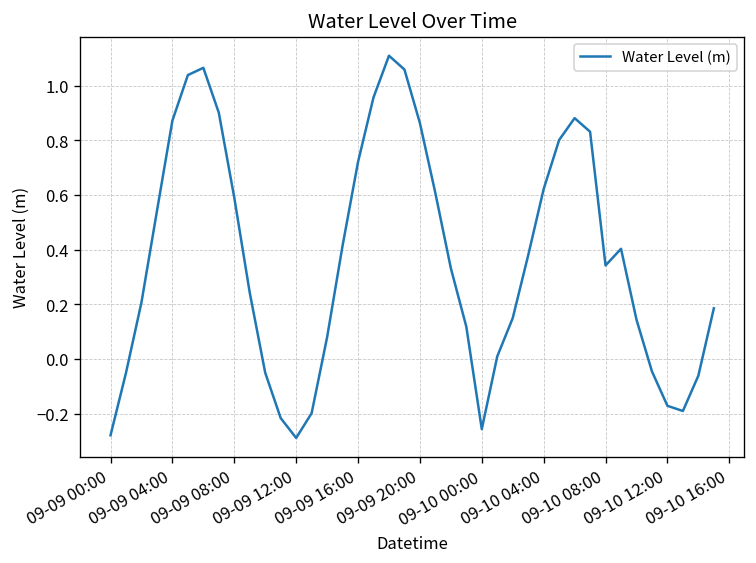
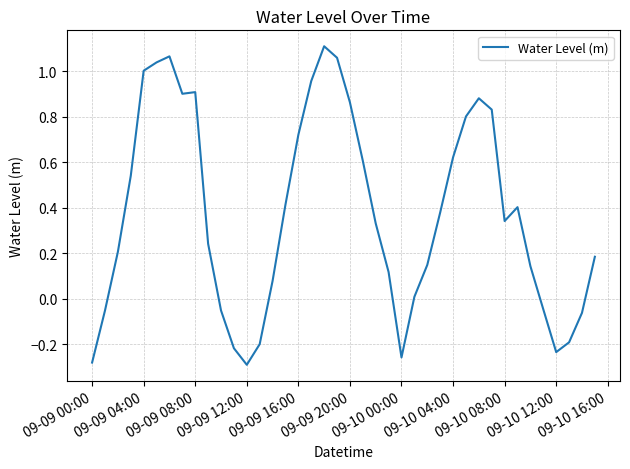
09-09 04:00: 0.87 -> 1.00
09-09 08:00: 0.59 -> 0.91
09-10 12:00: -0.17 -> -0.23
